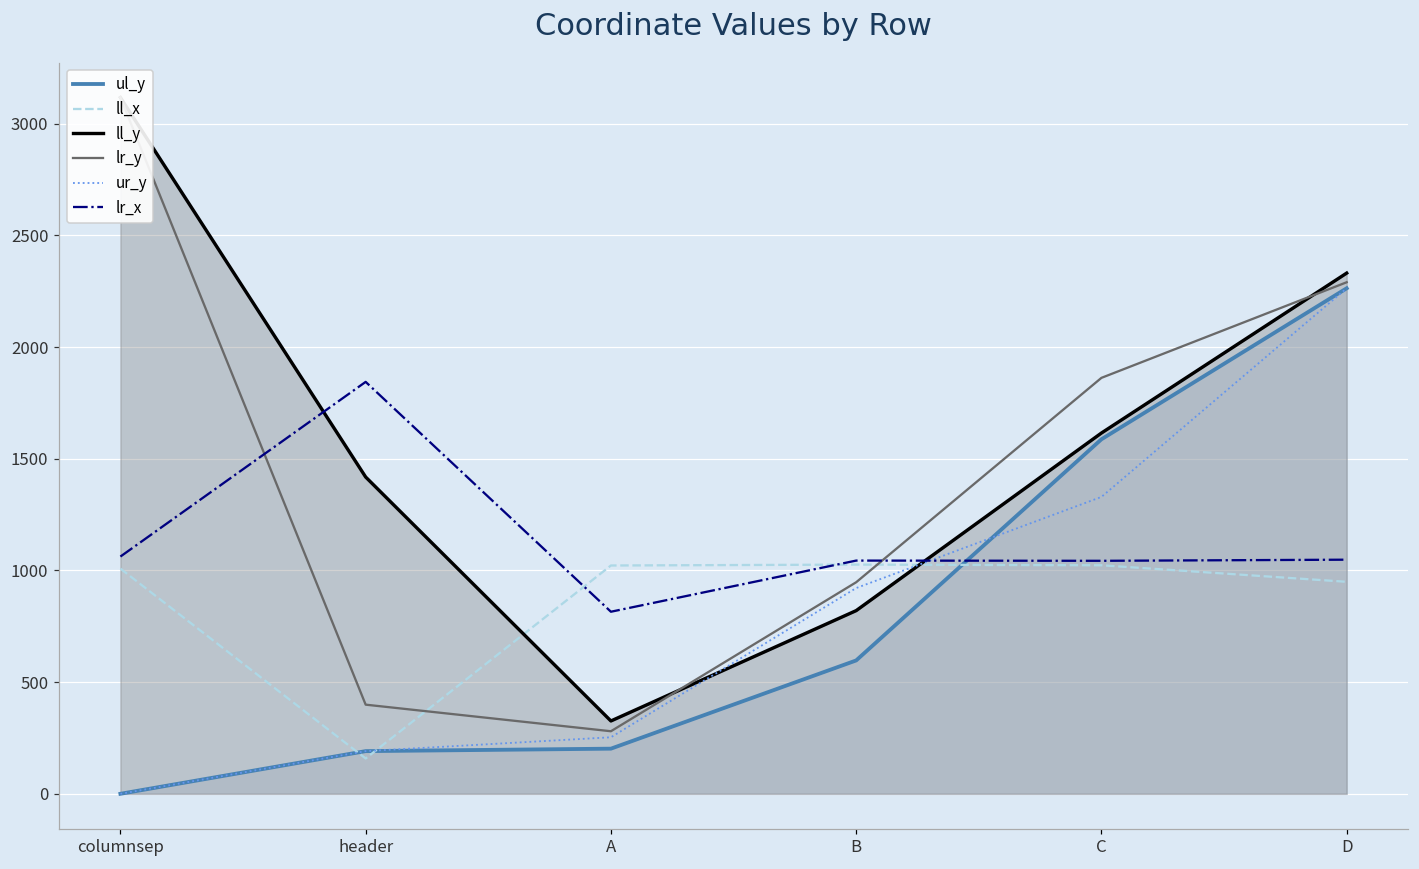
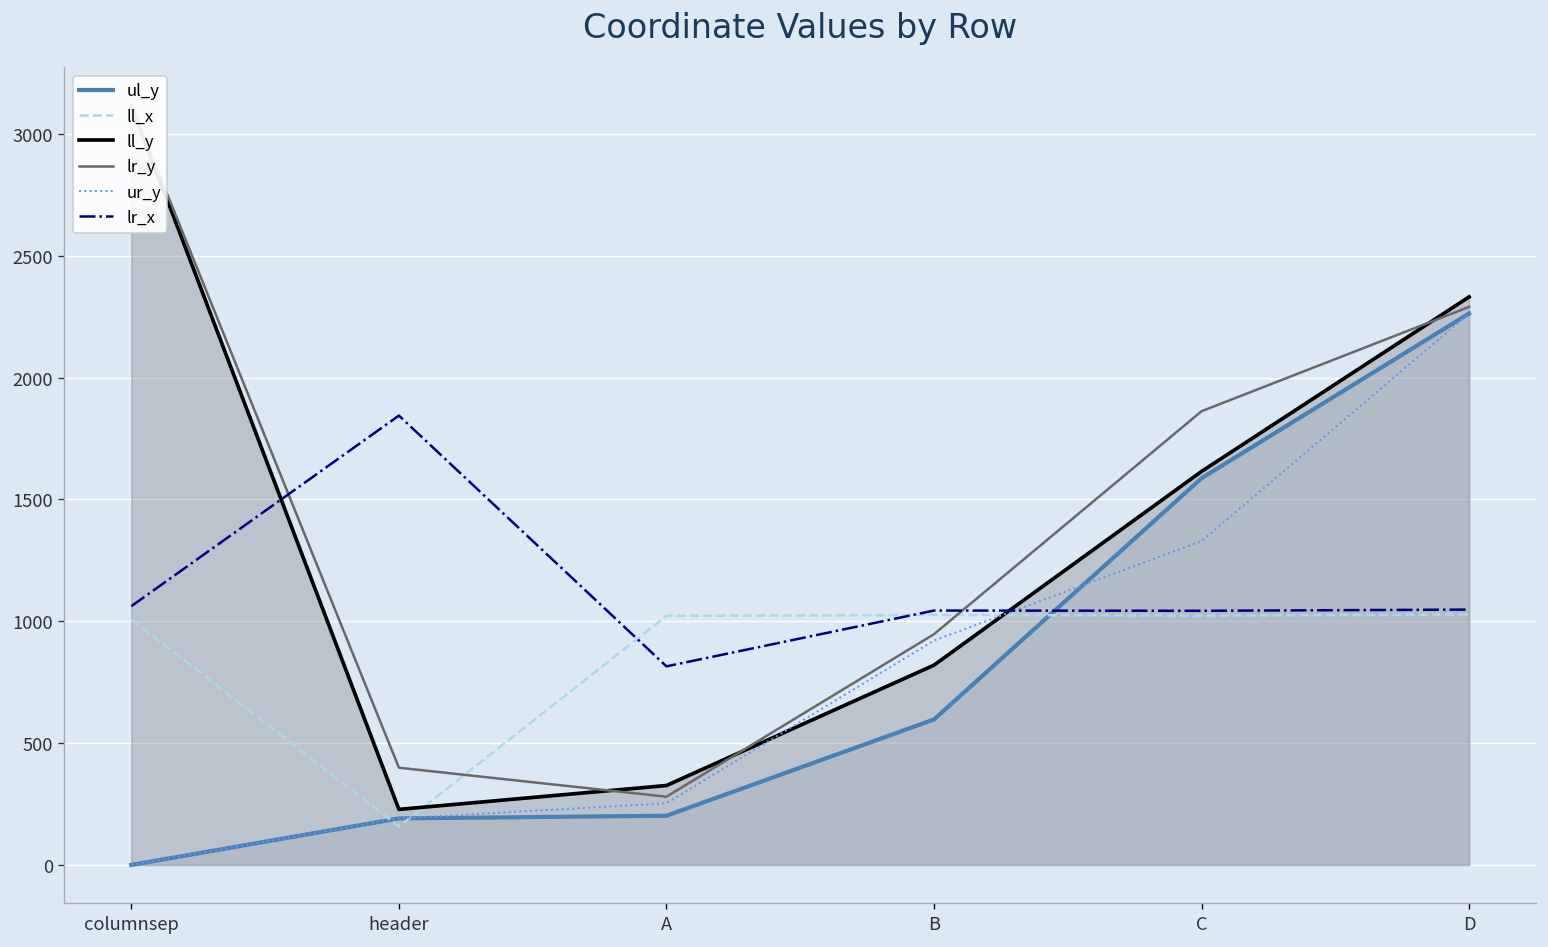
ll_y, header: 1420 -> 230
ll_x, D: 950 -> 1030
